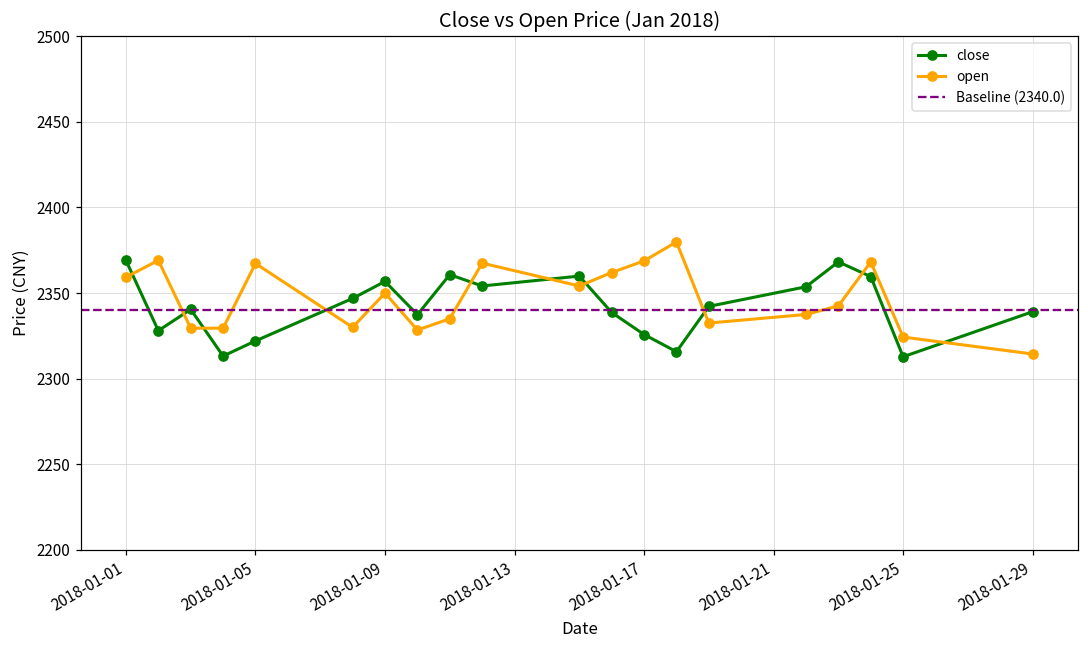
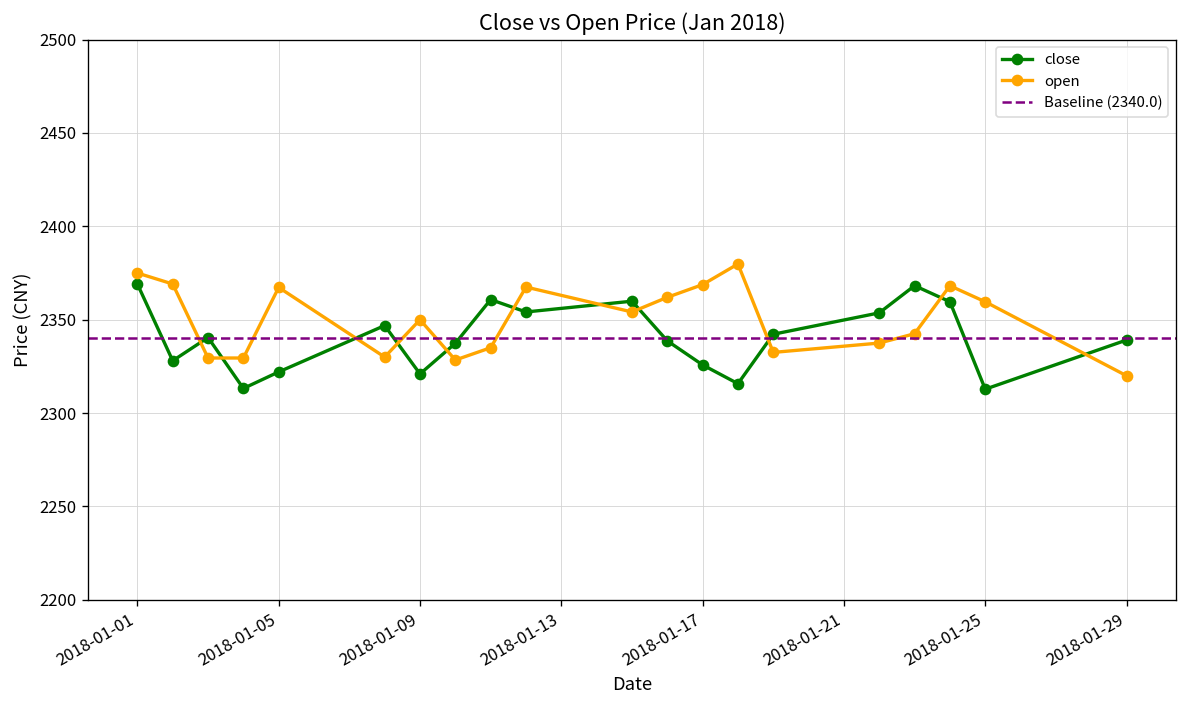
open, 2018-01-01: 2359 -> 2375
close, 2018-01-09: 2357 -> 2321
open, 2018-01-25: 2324 -> 2360
open, 2018-01-29: 2314 -> 2320
